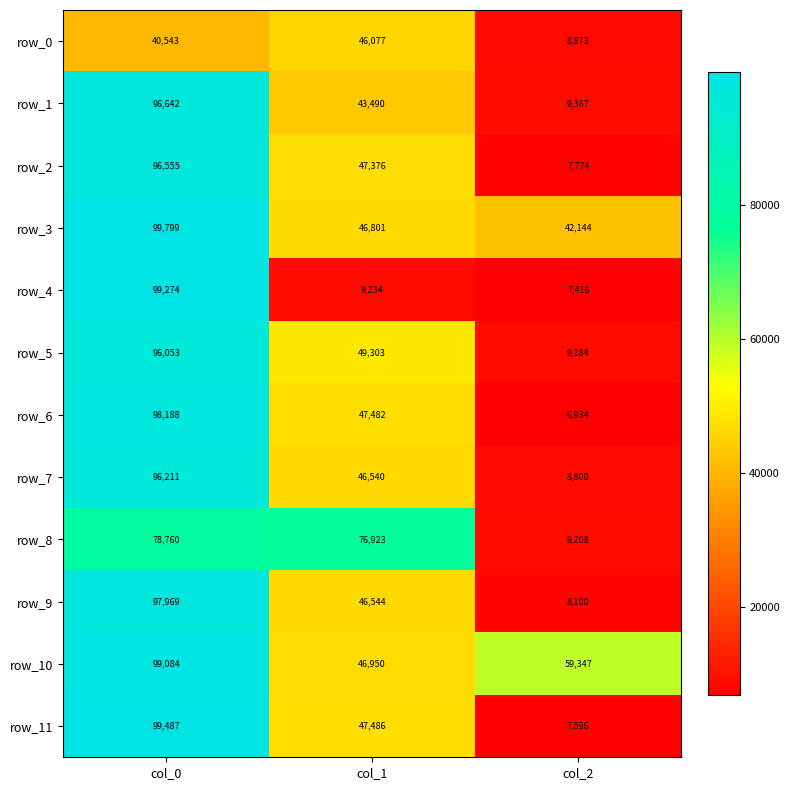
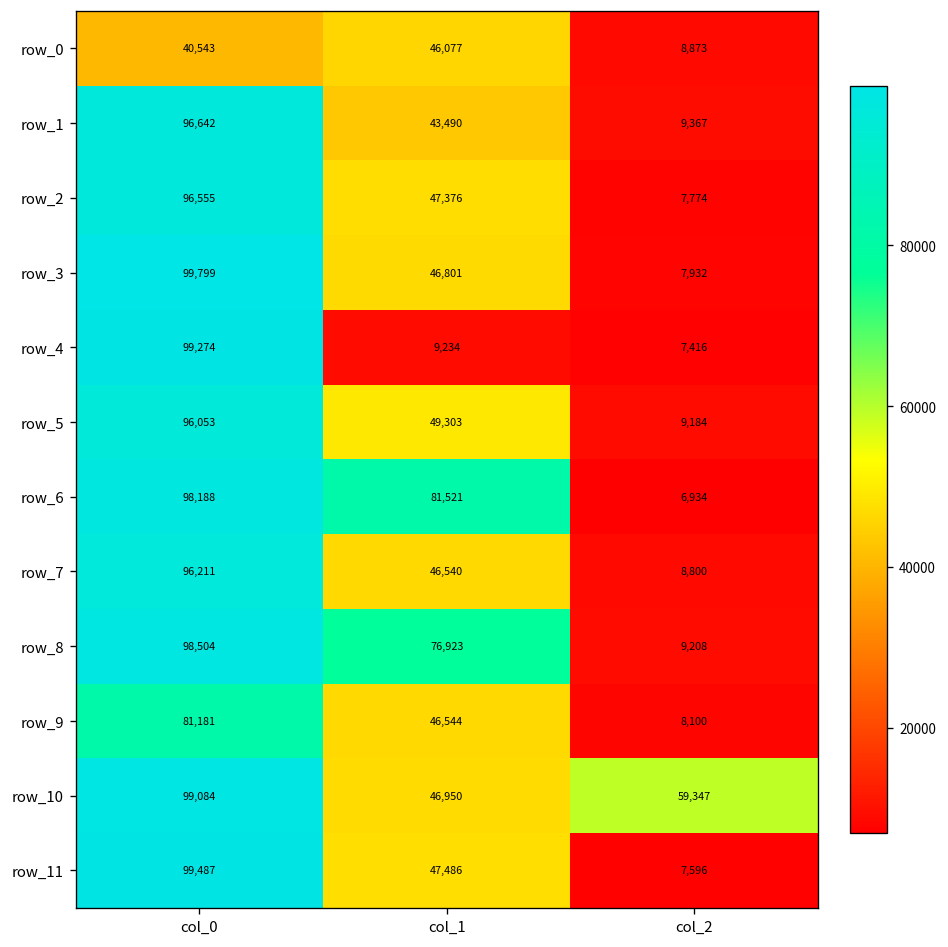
row_3, col_2: 42,144 -> 7,932
row_6, col_1: 47,482 -> 81,521
row_8, col_0: 78,760 -> 98,504
row_9, col_0: 97,969 -> 81,181
